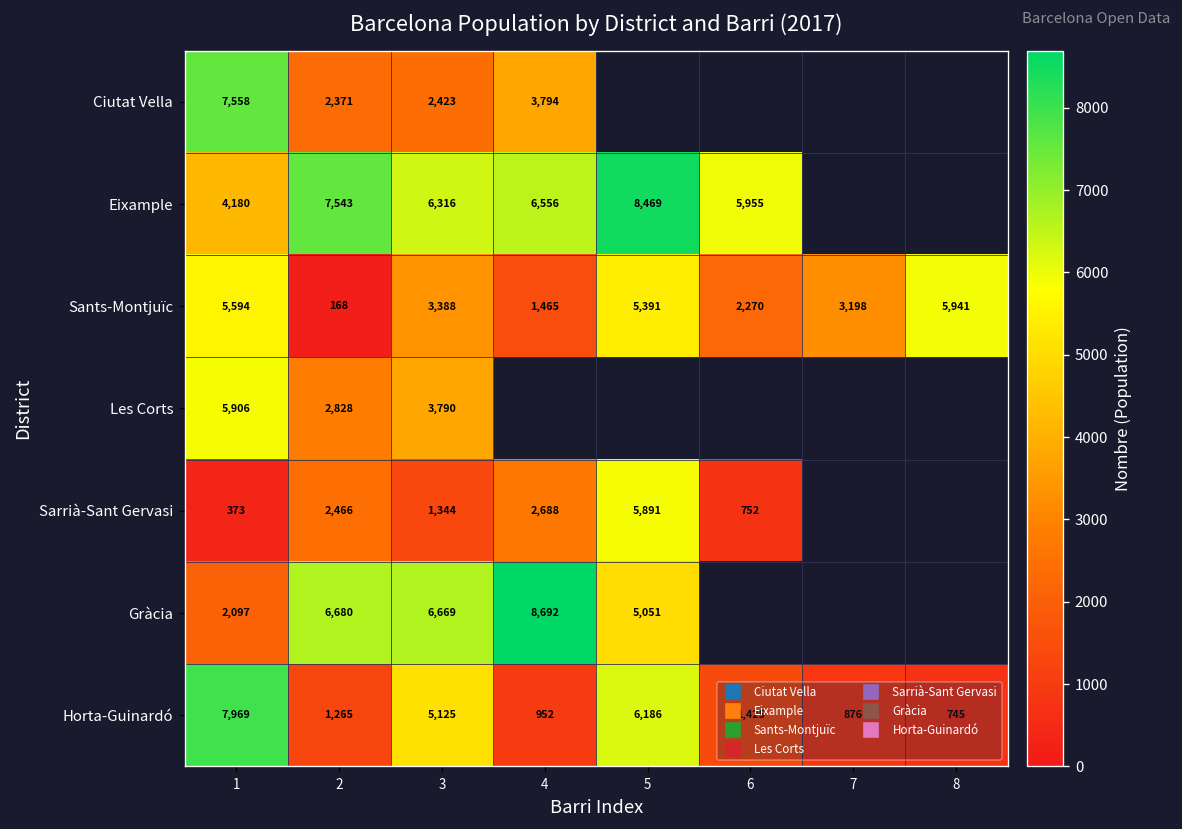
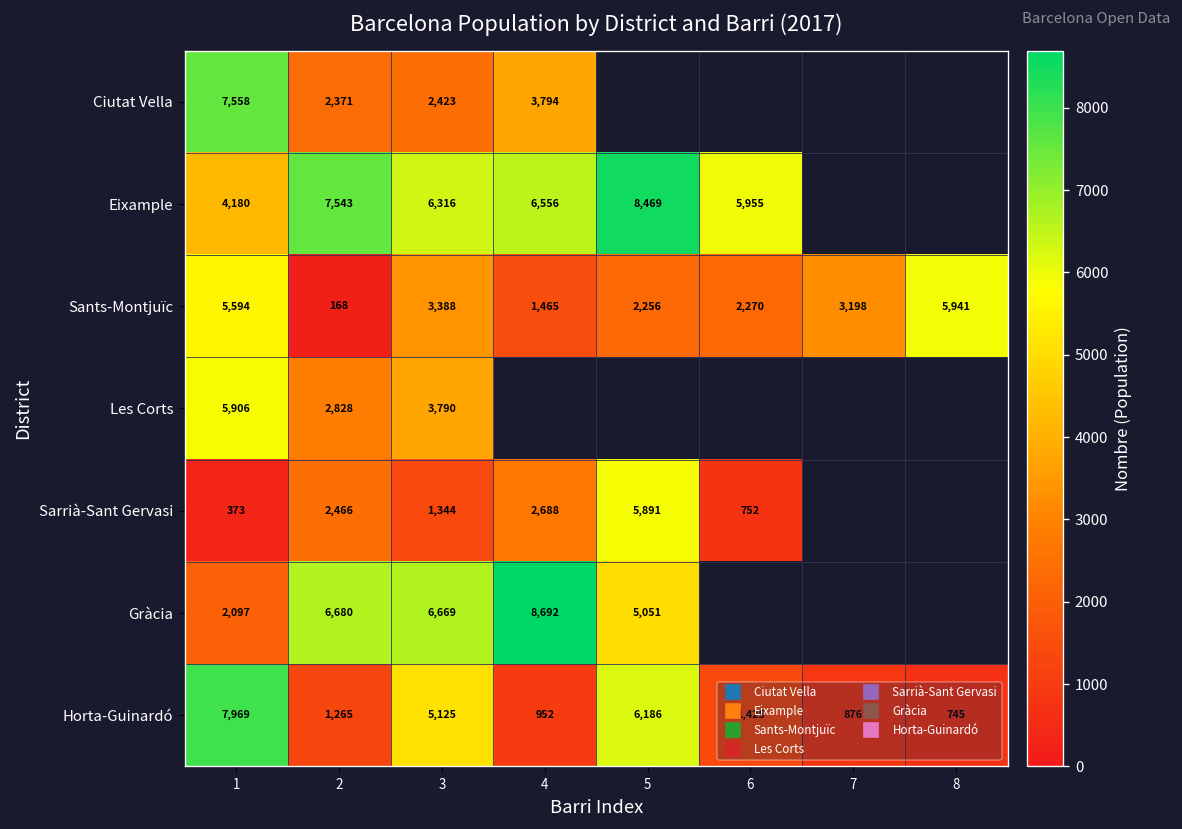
Sants-Montjuïc, 5: 5,391 -> 2,256
